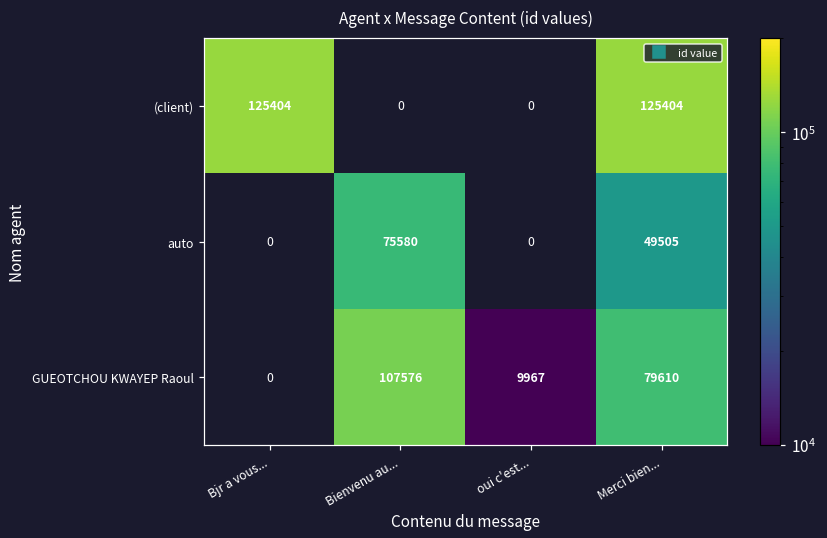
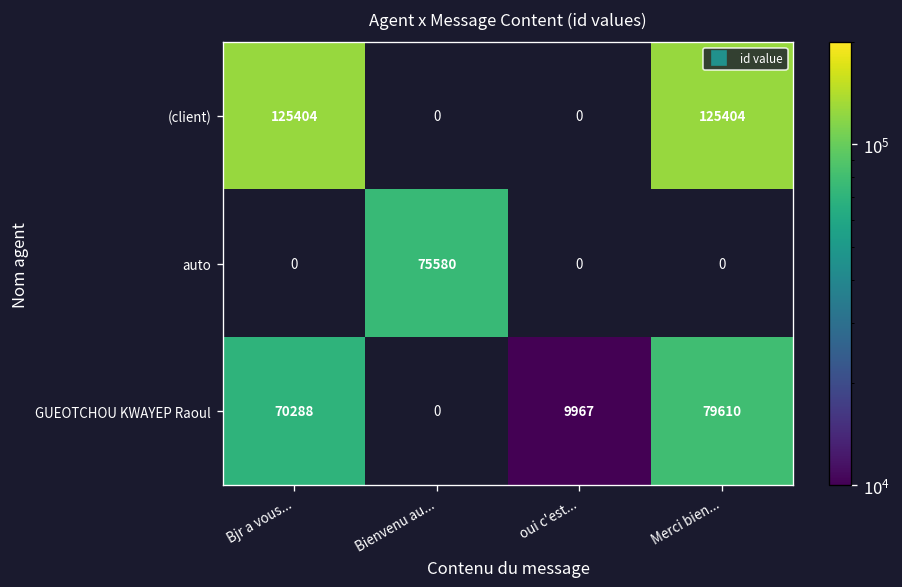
auto, Merci bien...: 49505 -> 0
GUEOTCHOU KWAYEP Raoul, Bjr a vous...: 0 -> 70288
GUEOTCHOU KWAYEP Raoul, Bienvenu au...: 107576 -> 0
